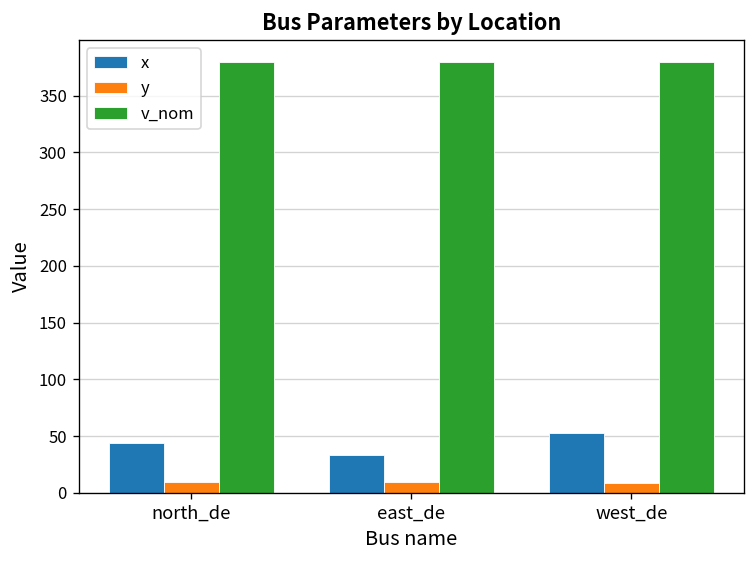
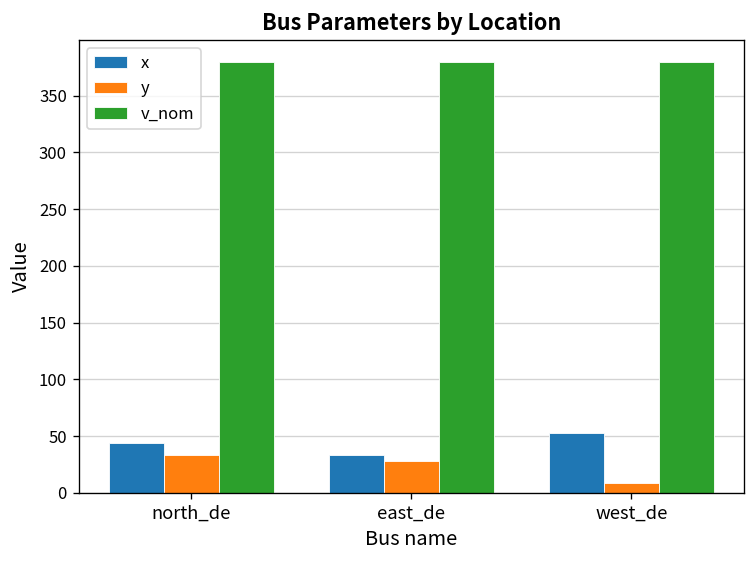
y, north_de: 10 -> 30
y, east_de: 10 -> 30
